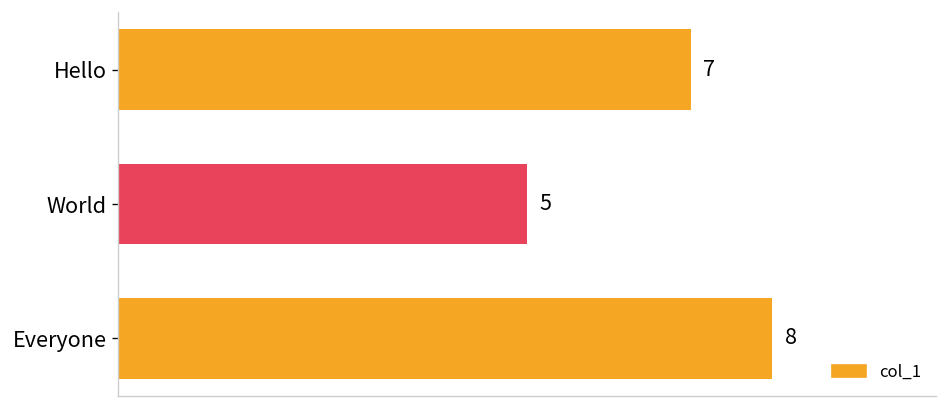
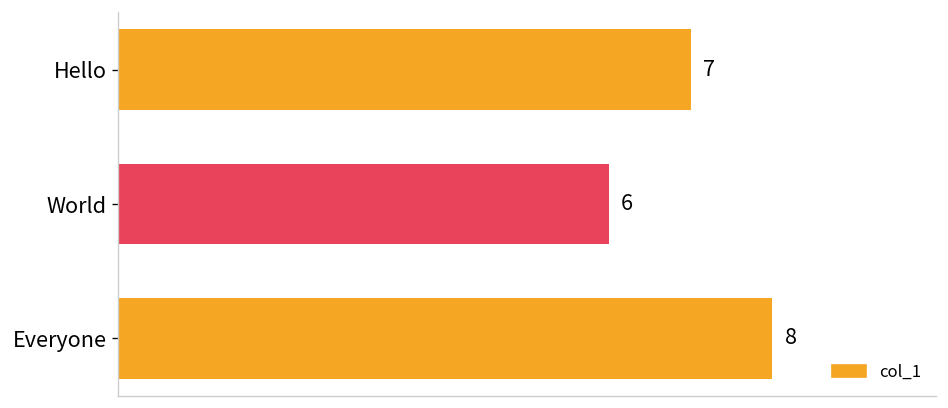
World: 5 -> 6
